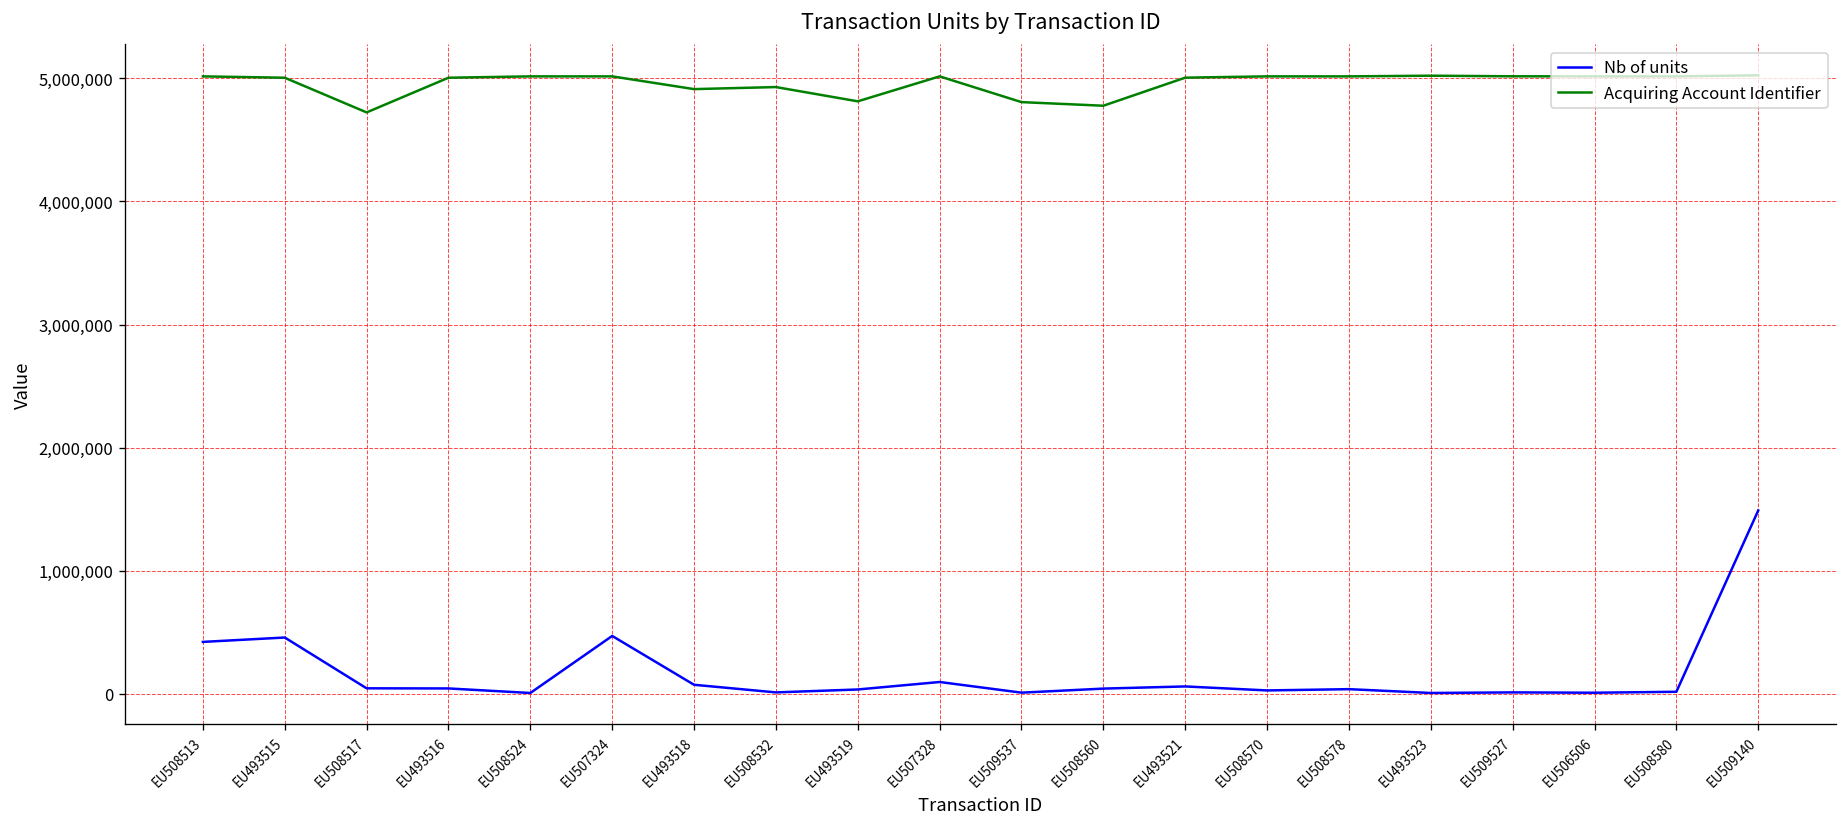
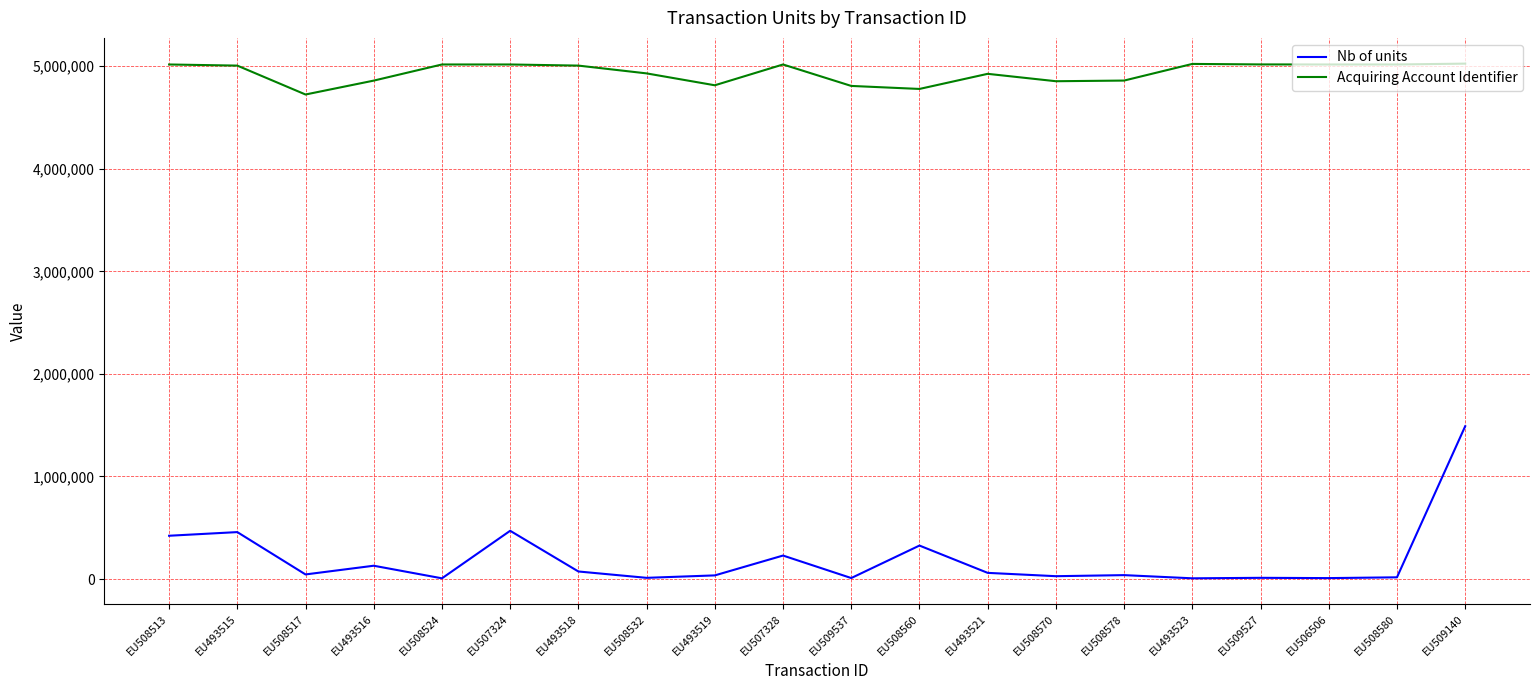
Nb of units, EU493516: 40,000 -> 130,000
Acquiring Account Identifier, EU493516: 5,010,000 -> 4,860,000
Acquiring Account Identifier, EU493518: 4,910,000 -> 5,010,000
Nb of units, EU507328: 100,000 -> 230,000
Nb of units, EU508560: 40,000 -> 330,000
Acquiring Account Identifier, EU493521: 5,010,000 -> 4,930,000
Acquiring Account Identifier, EU508570: 5,020,000 -> 4,850,000
Acquiring Account Identifier, EU508578: 5,020,000 -> 4,860,000
